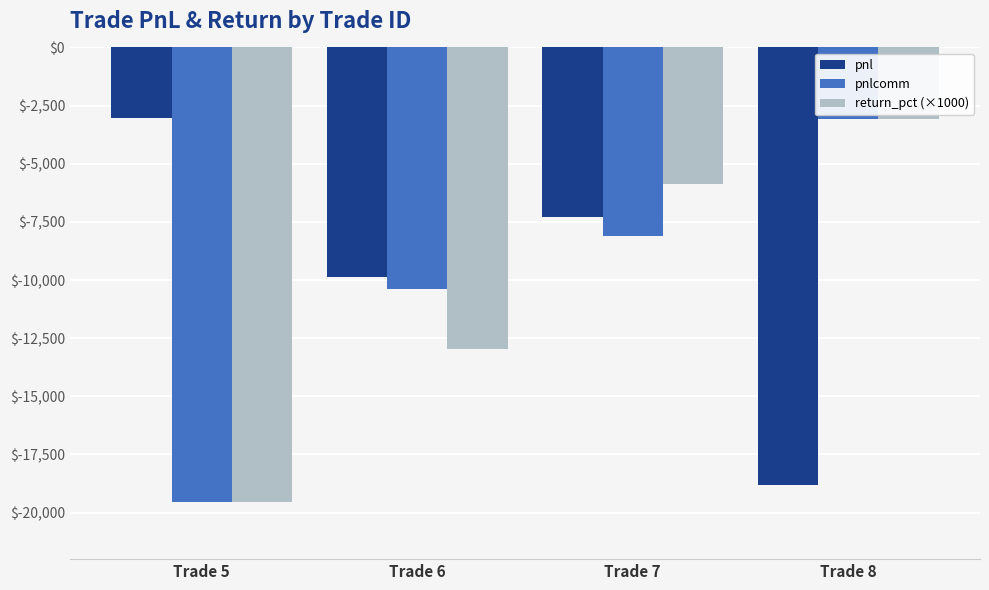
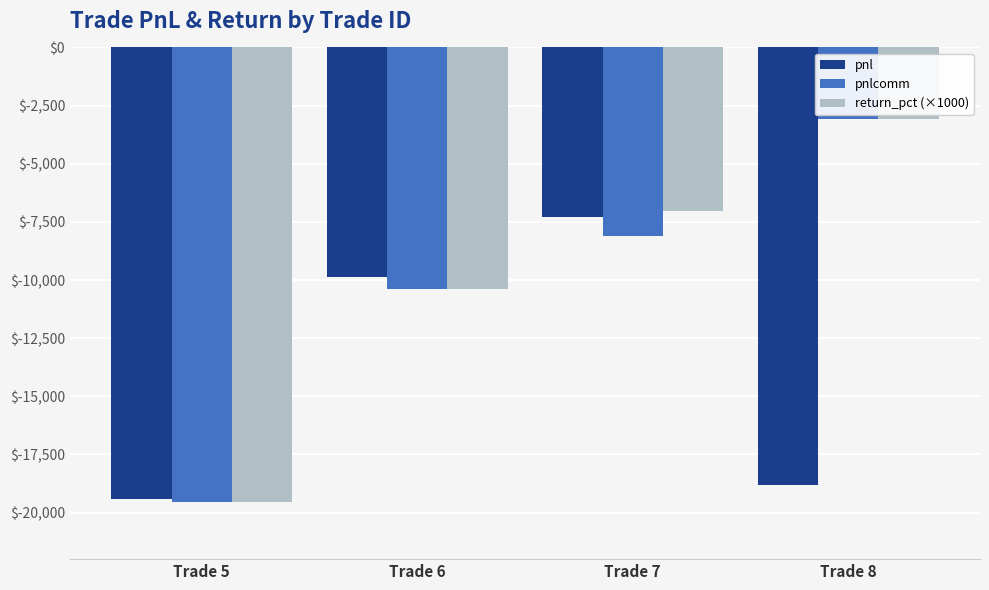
pnl, Trade 5: $-3,100 -> $-19,400
return_pct (×1000), Trade 6: $-13,000 -> $-10,400
return_pct (×1000), Trade 7: $-5,900 -> $-7,000
